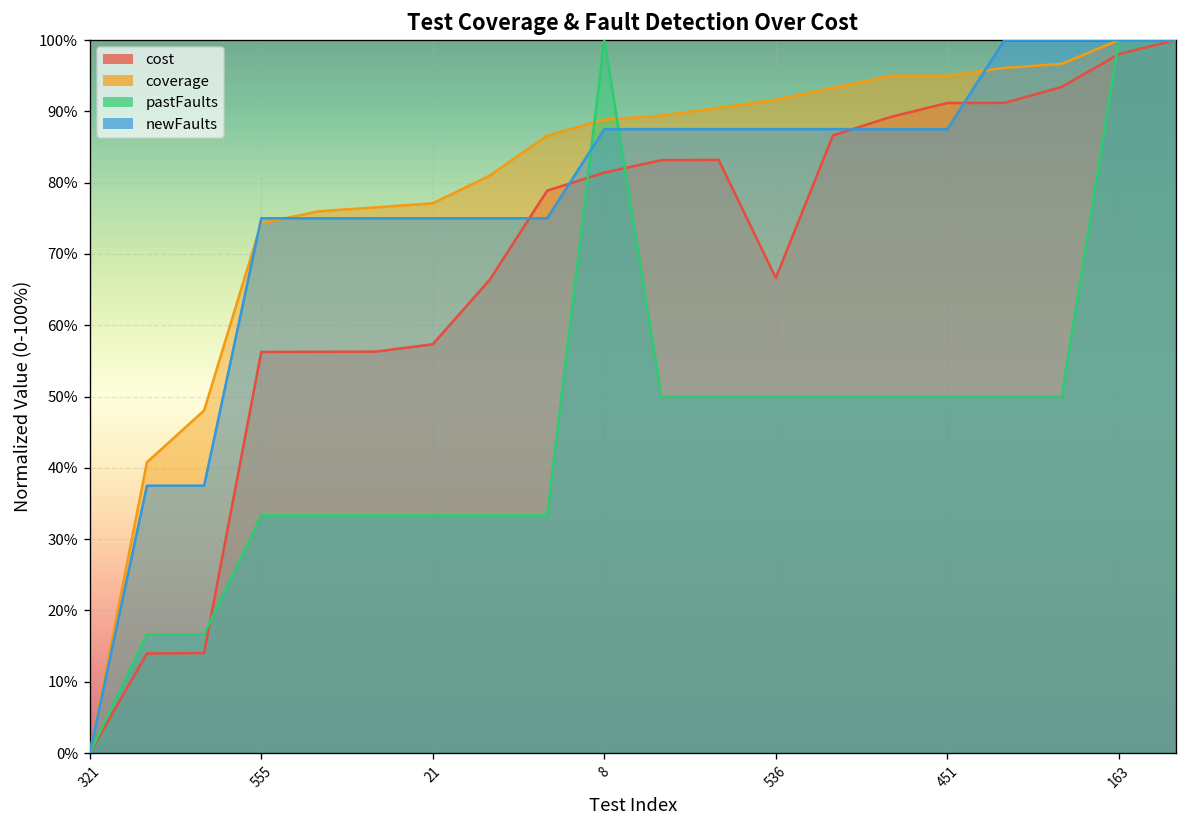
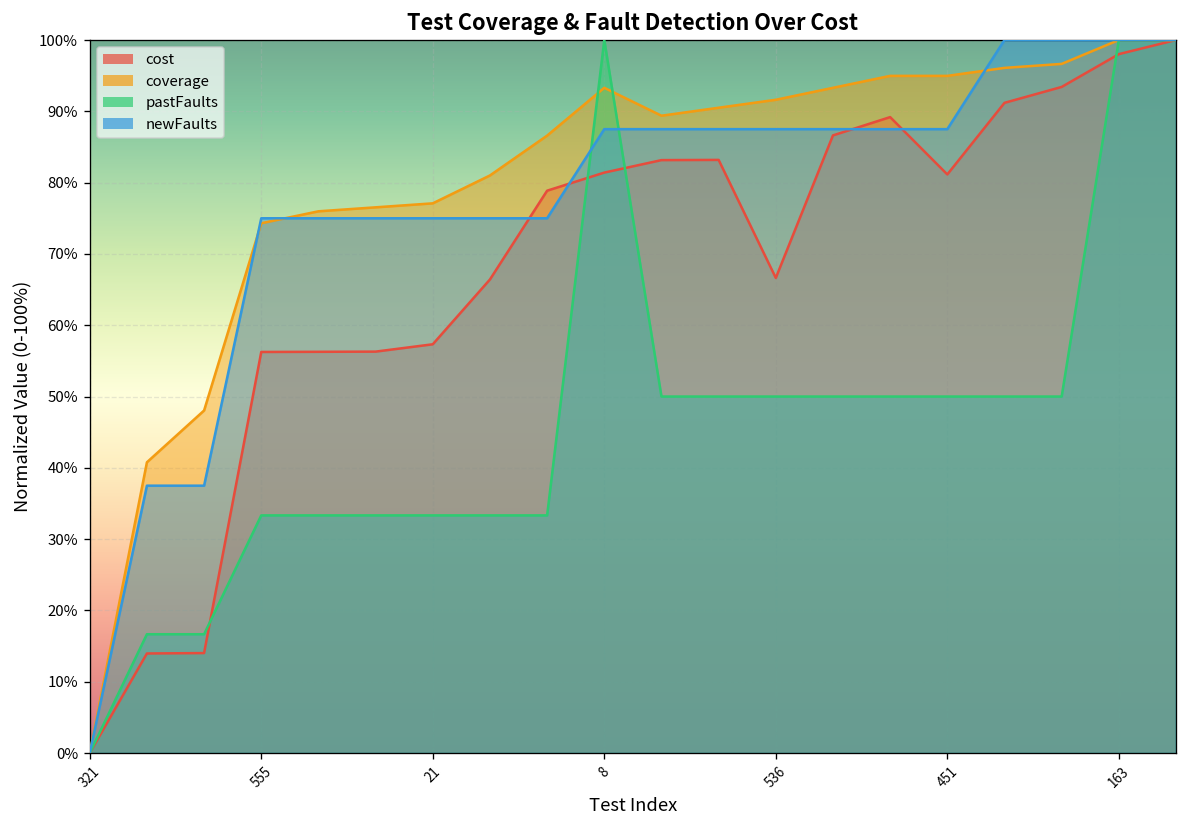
coverage, 8: 89% -> 93%
cost, 451: 91% -> 81%
